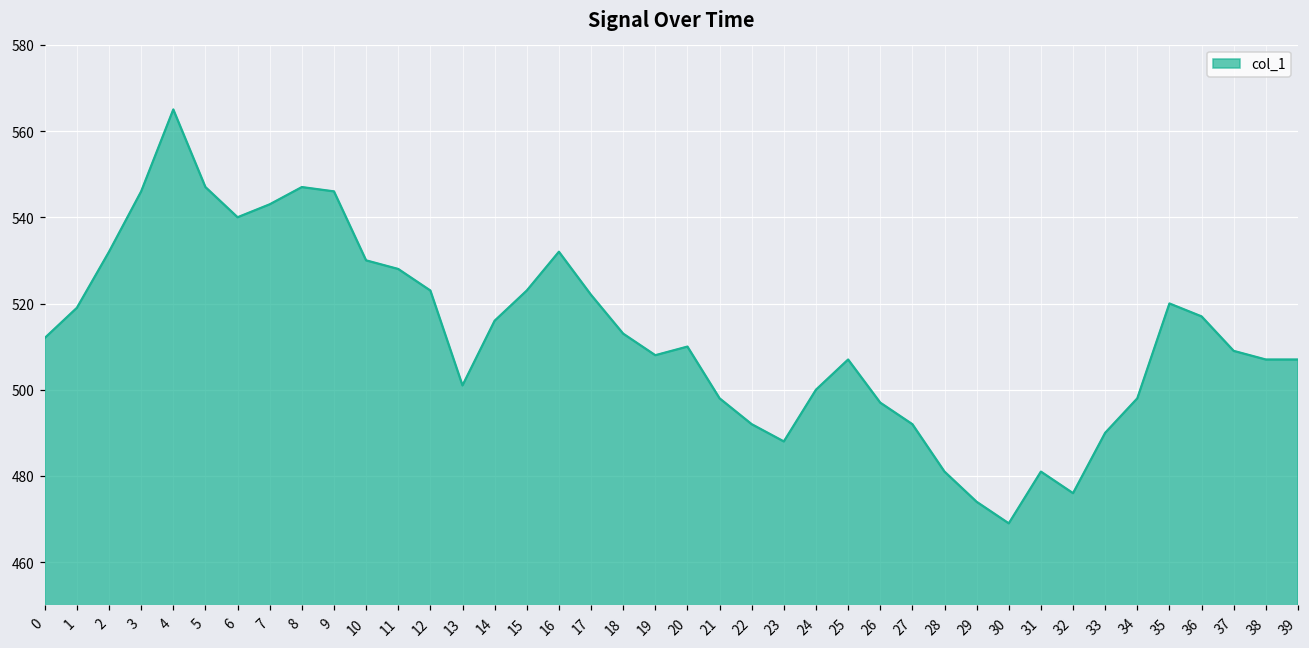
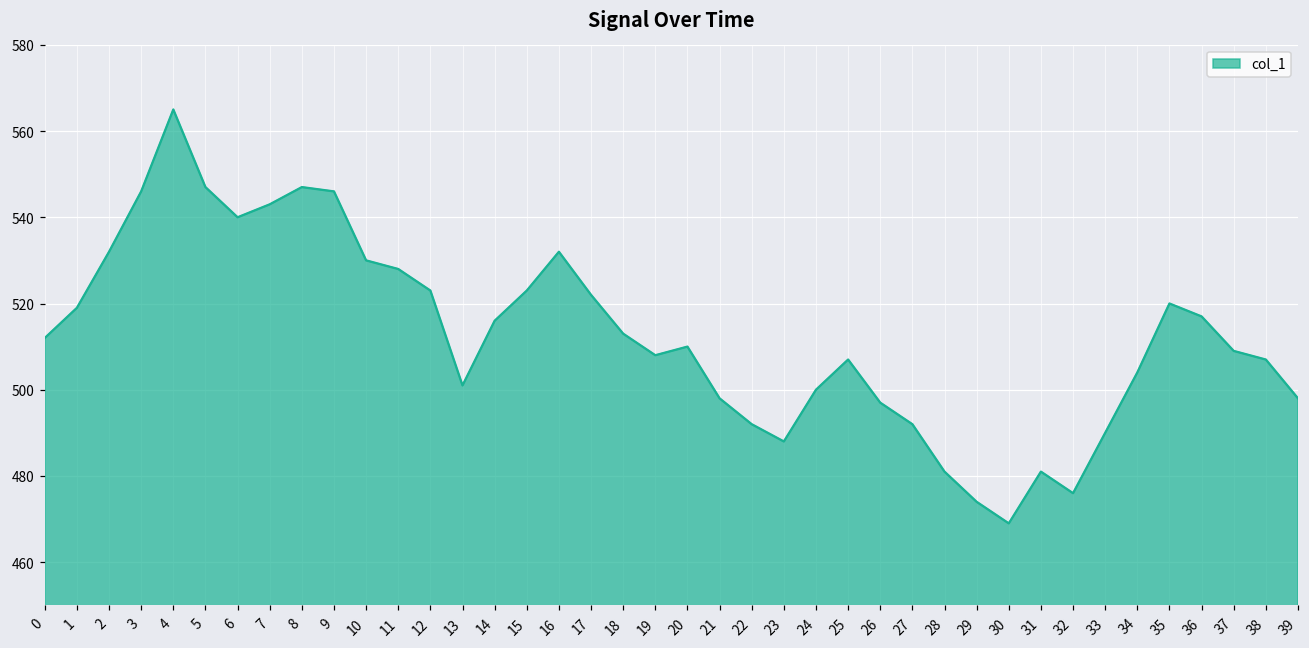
34: 498 -> 504
39: 507 -> 498
